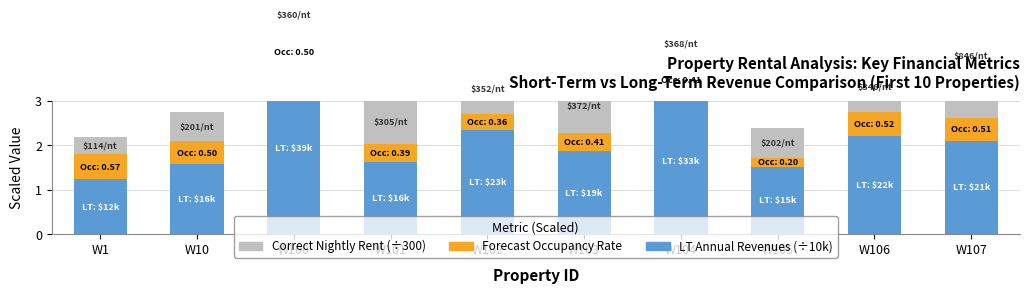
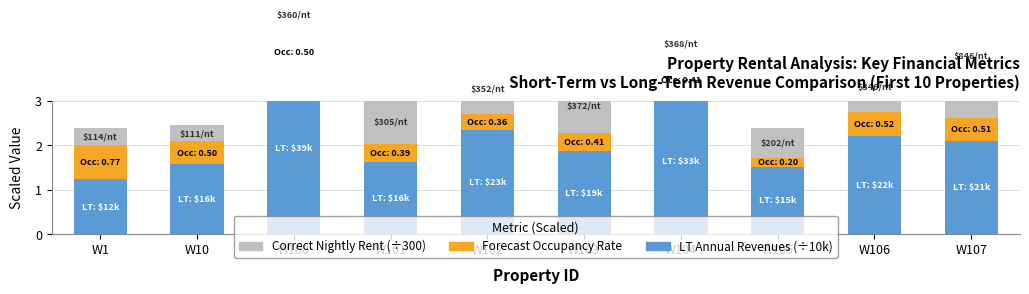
Forecast Occupancy Rate, W1: 0.57 -> 0.77
Correct Nightly Rent (÷300), W10: $201/ -> $111/
